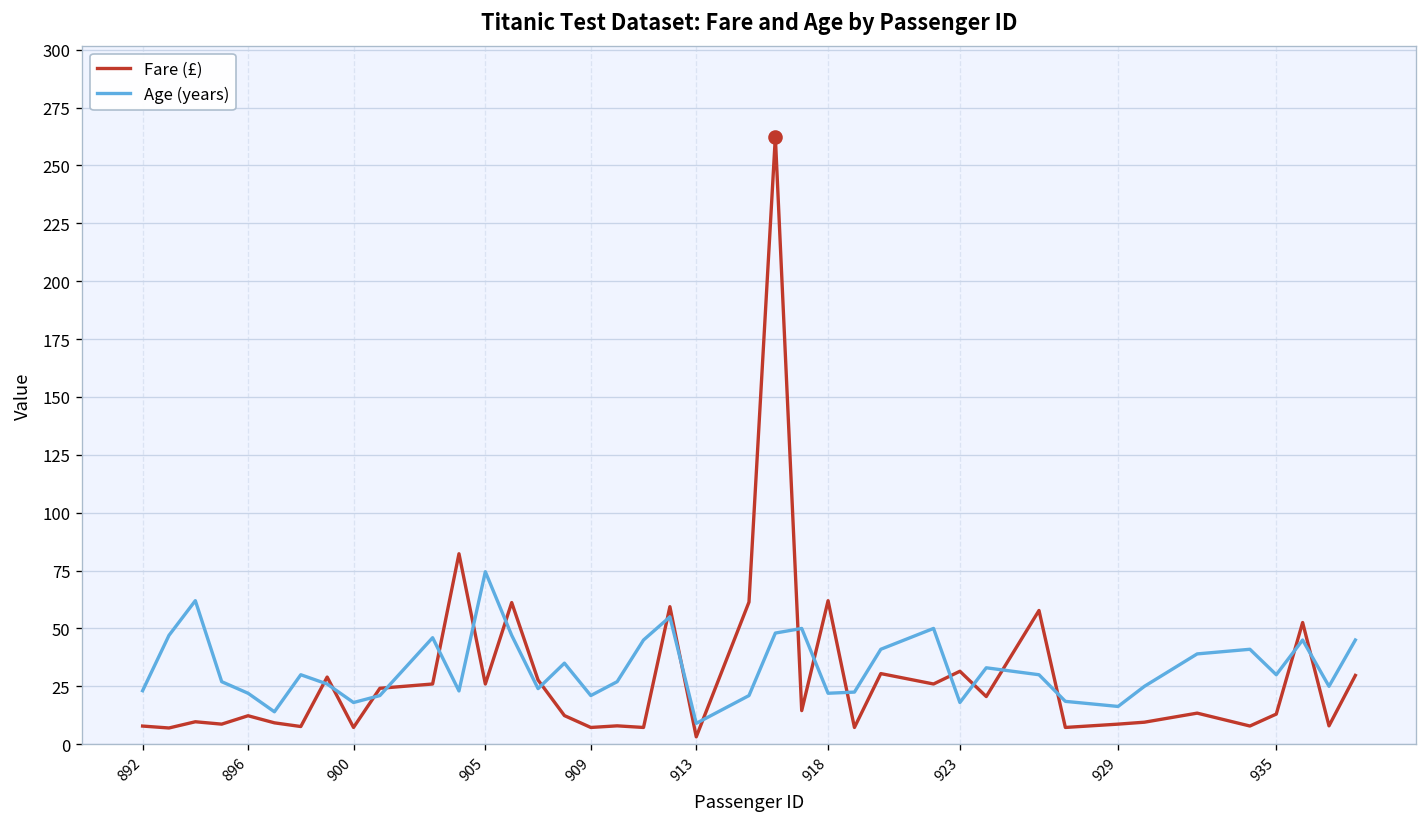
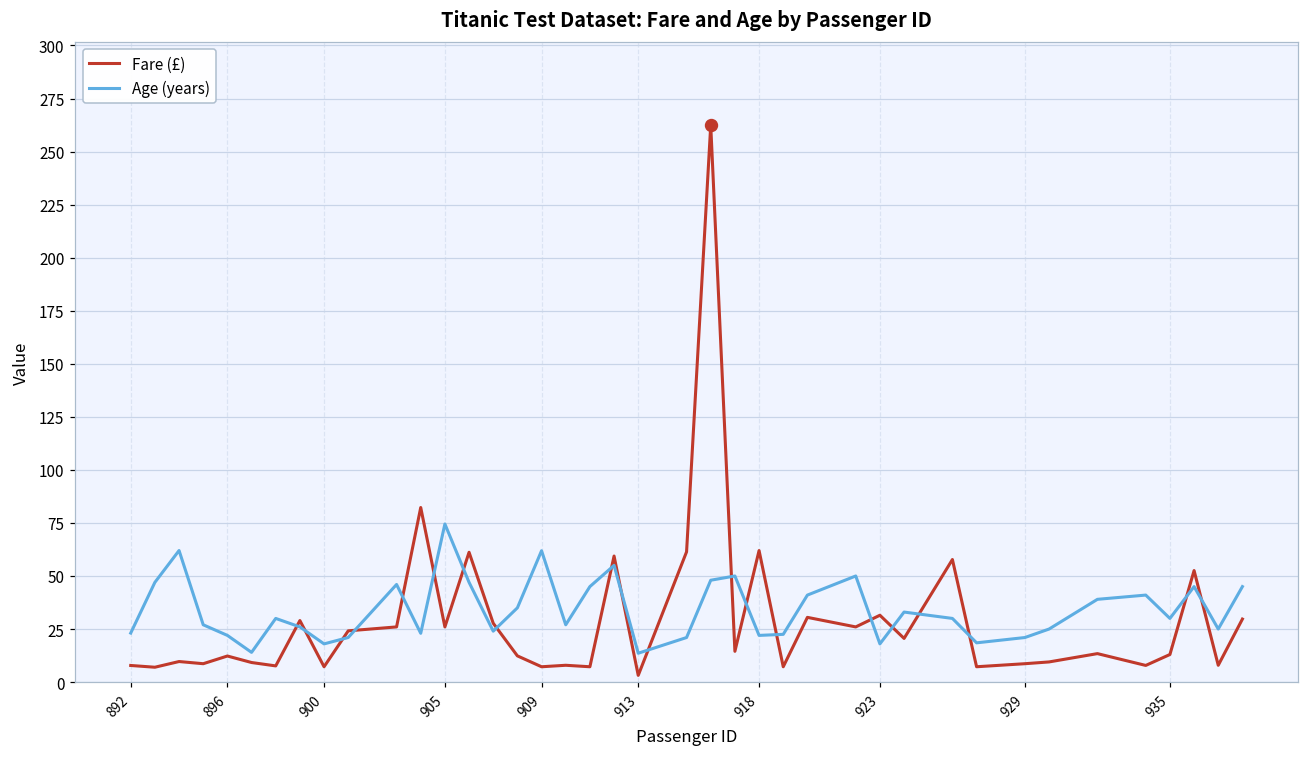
Age (years), 909: 21 -> 62
Age (years), 913: 9 -> 14
Age (years), 929: 16 -> 21
